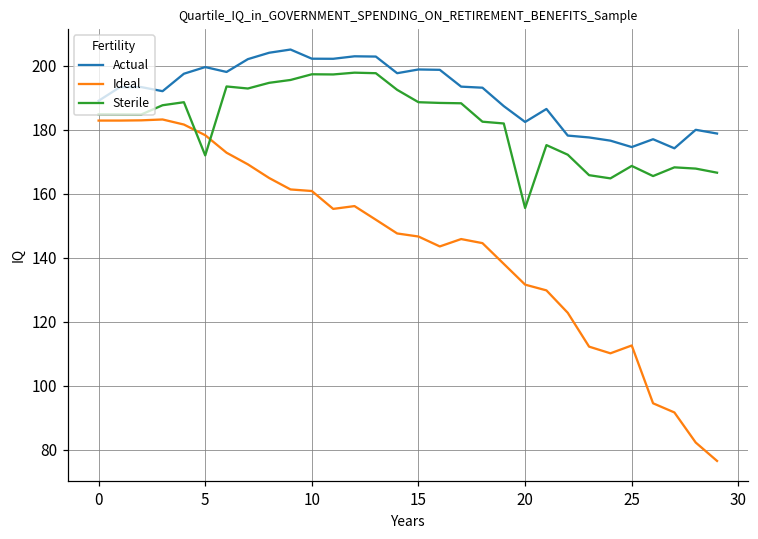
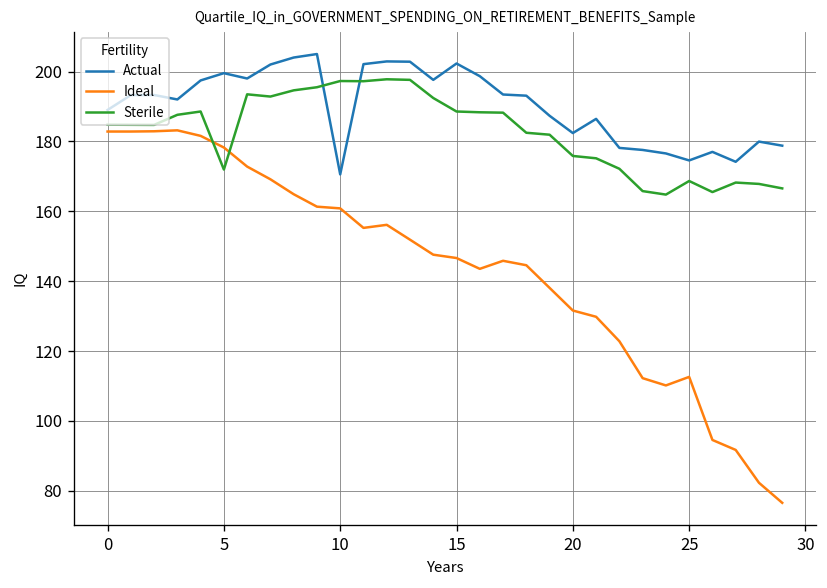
Actual, 10: 202 -> 171
Actual, 15: 199 -> 202
Sterile, 20: 156 -> 176
